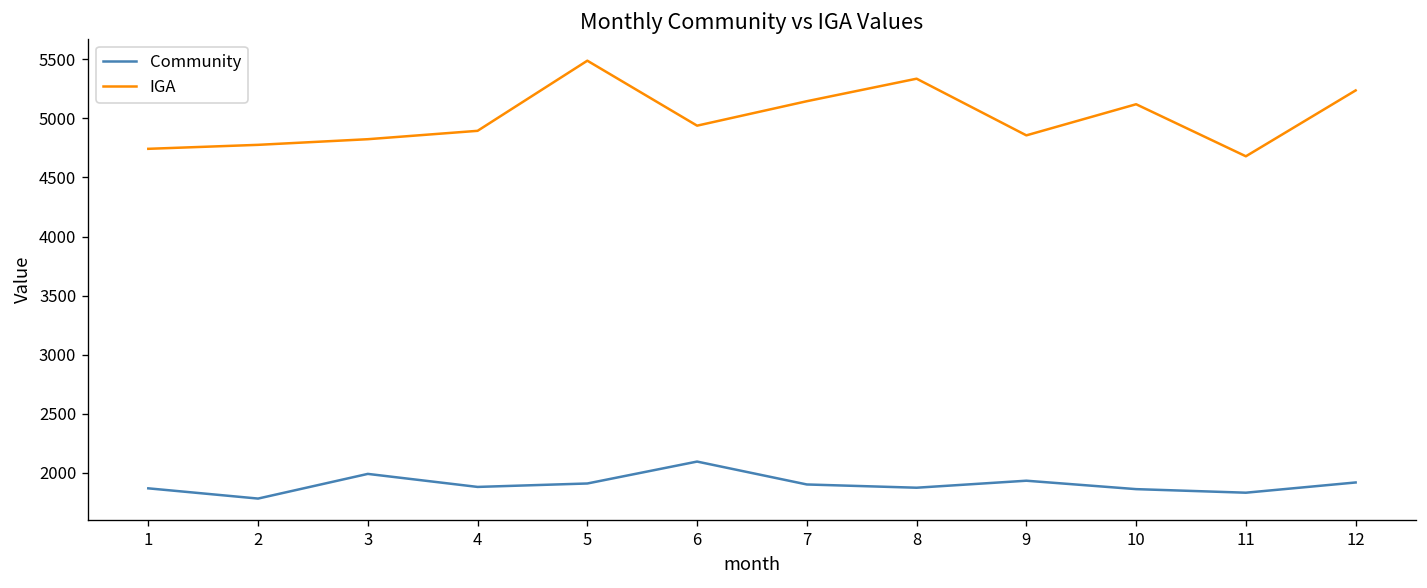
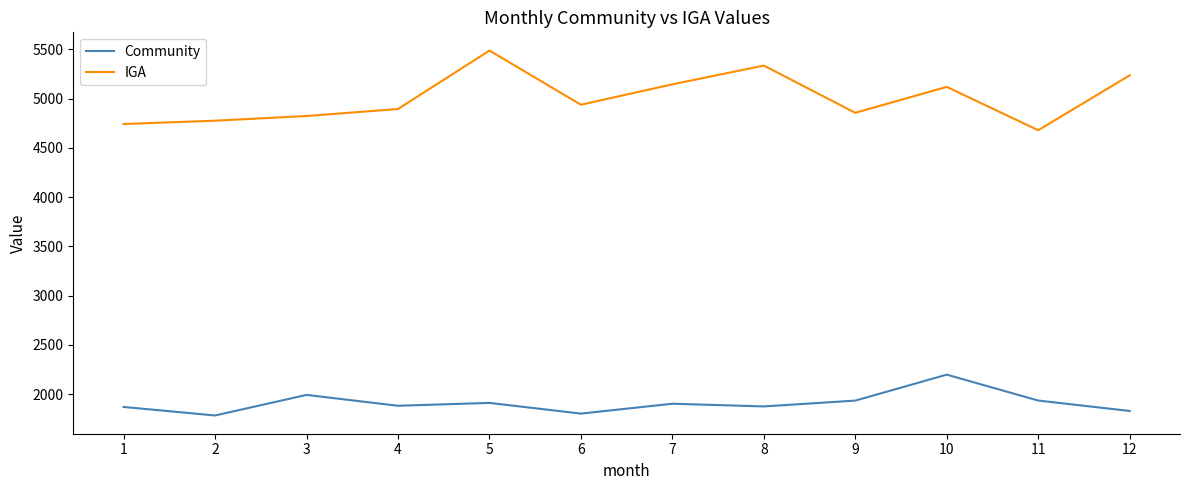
Community, 6: 2100 -> 1800
Community, 10: 1900 -> 2200
Community, 11: 1800 -> 1900
Community, 12: 1900 -> 1800
